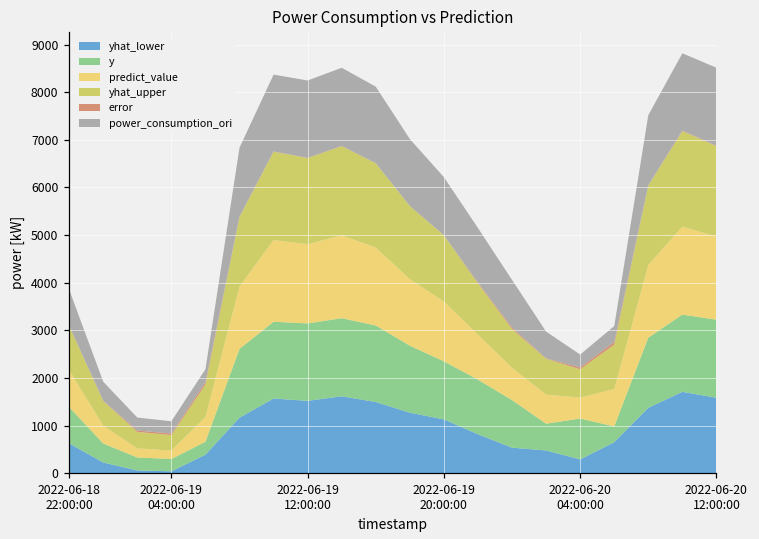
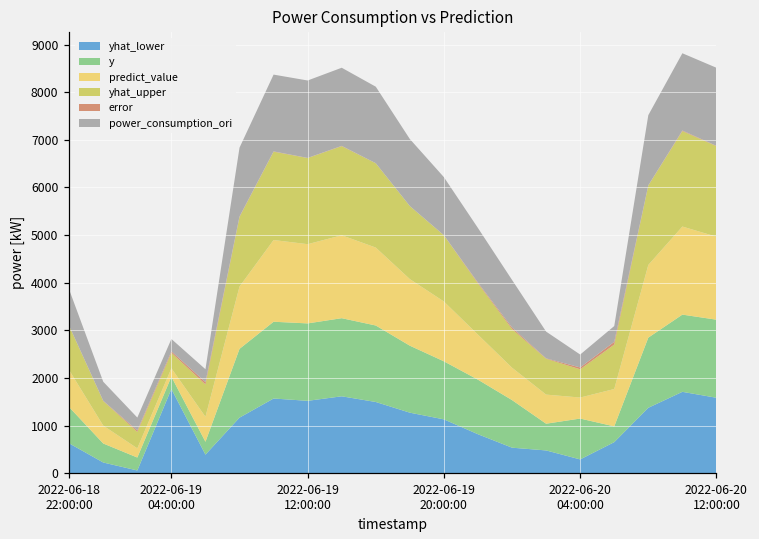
yhat_lower, 2022-06-19 04:00:00: 0 -> 1800
